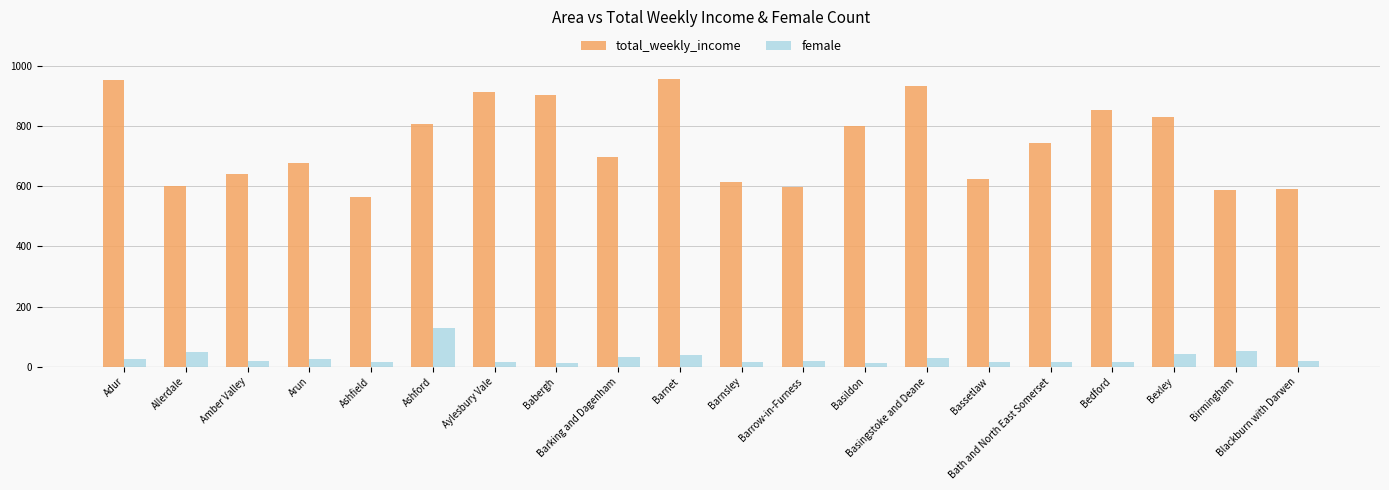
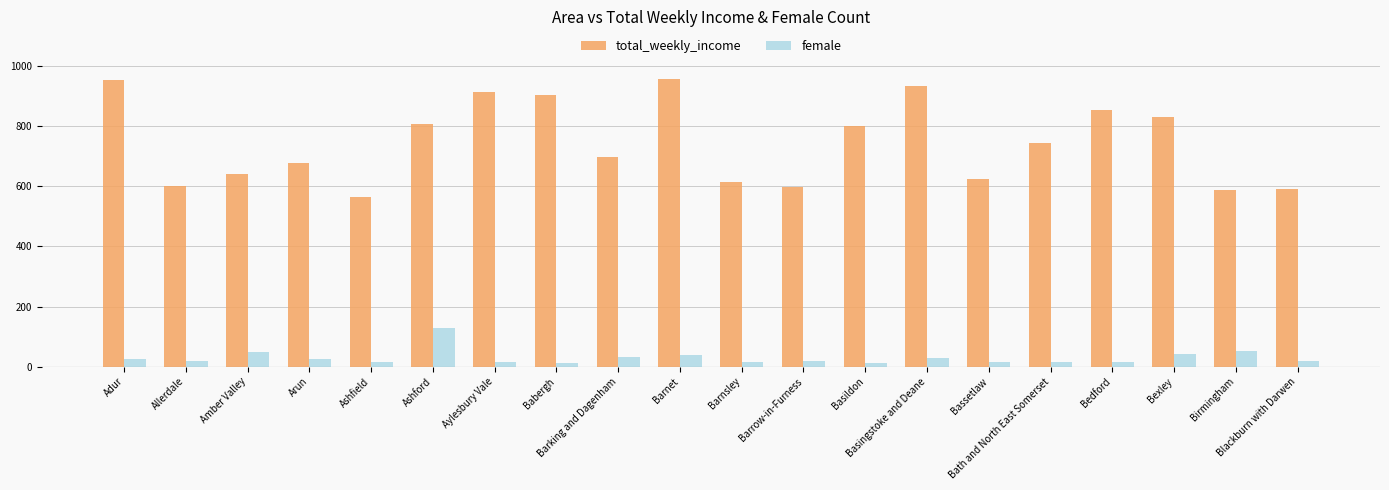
female, Allerdale: 50 -> 20
female, Amber Valley: 20 -> 50
